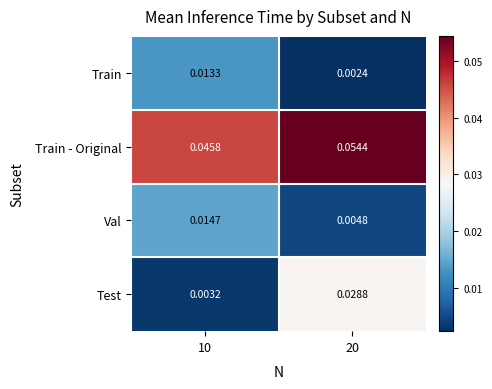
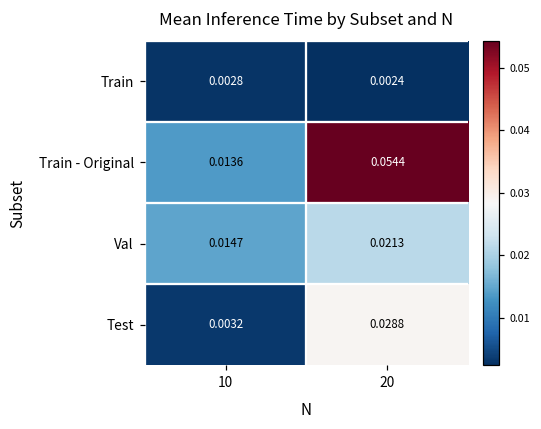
Train, 10: 0.0133 -> 0.0028
Train - Original, 10: 0.0458 -> 0.0136
Val, 20: 0.0048 -> 0.0213
